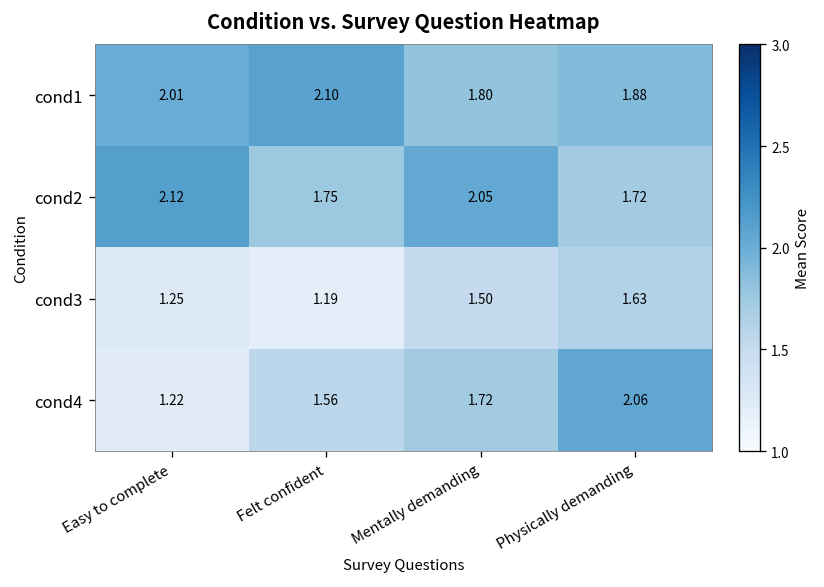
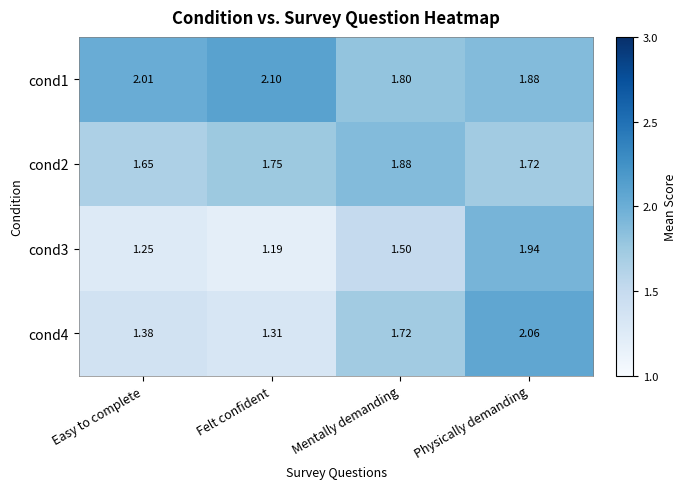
cond2, Easy to complete: 2.12 -> 1.65
cond2, Mentally demanding: 2.05 -> 1.88
cond3, Physically demanding: 1.63 -> 1.94
cond4, Easy to complete: 1.22 -> 1.38
cond4, Felt confident: 1.56 -> 1.31
